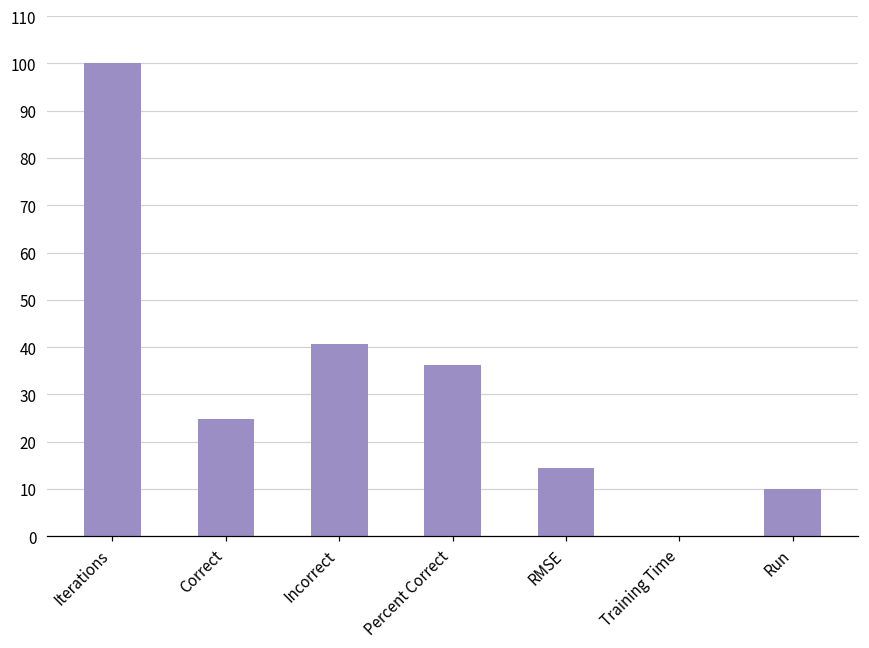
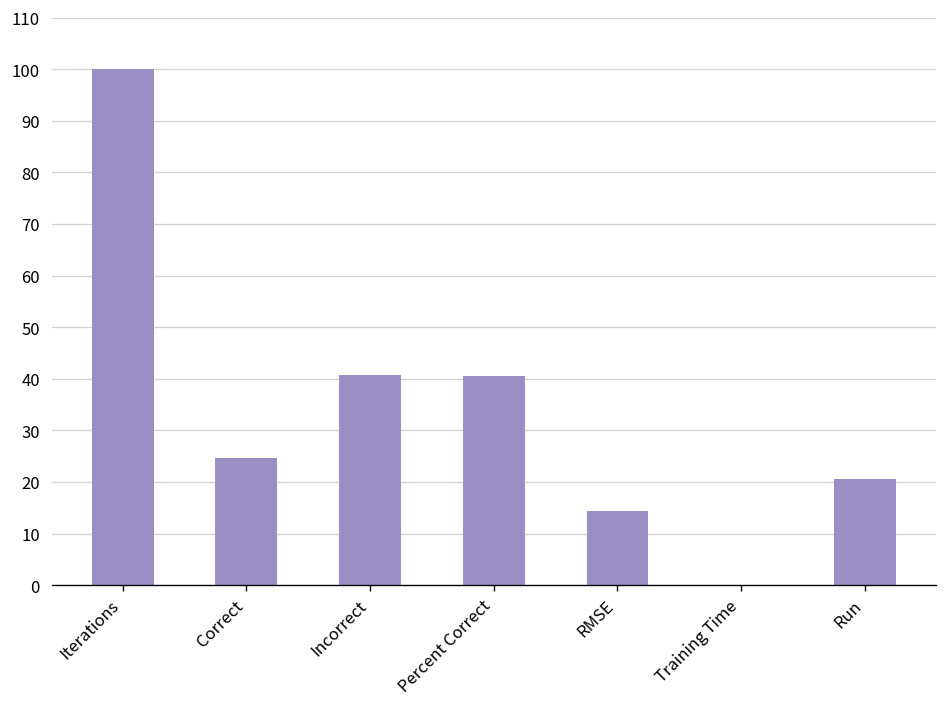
Percent Correct: 36 -> 40
Run: 10 -> 21
